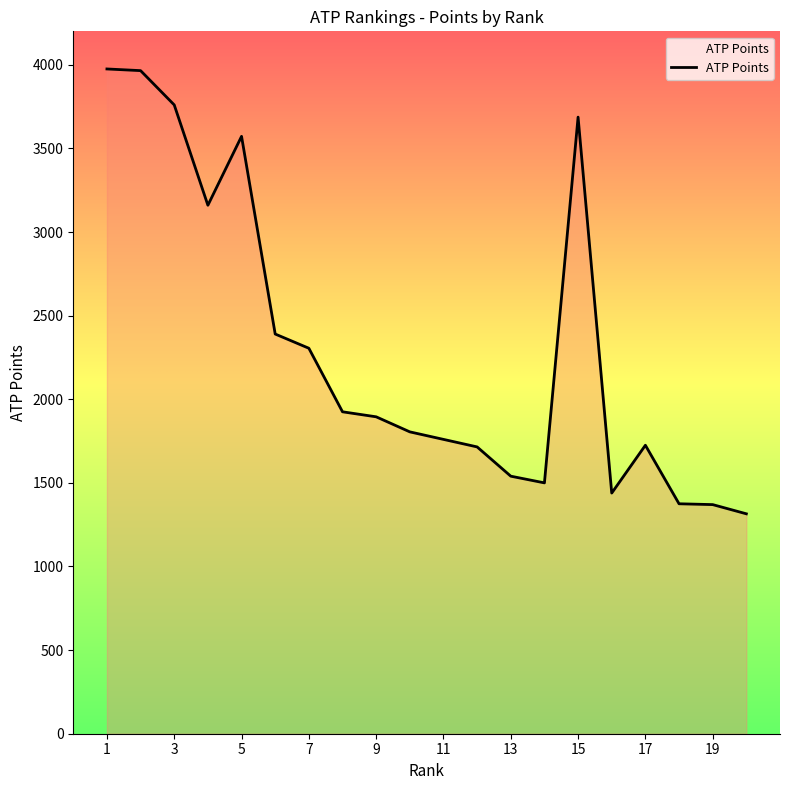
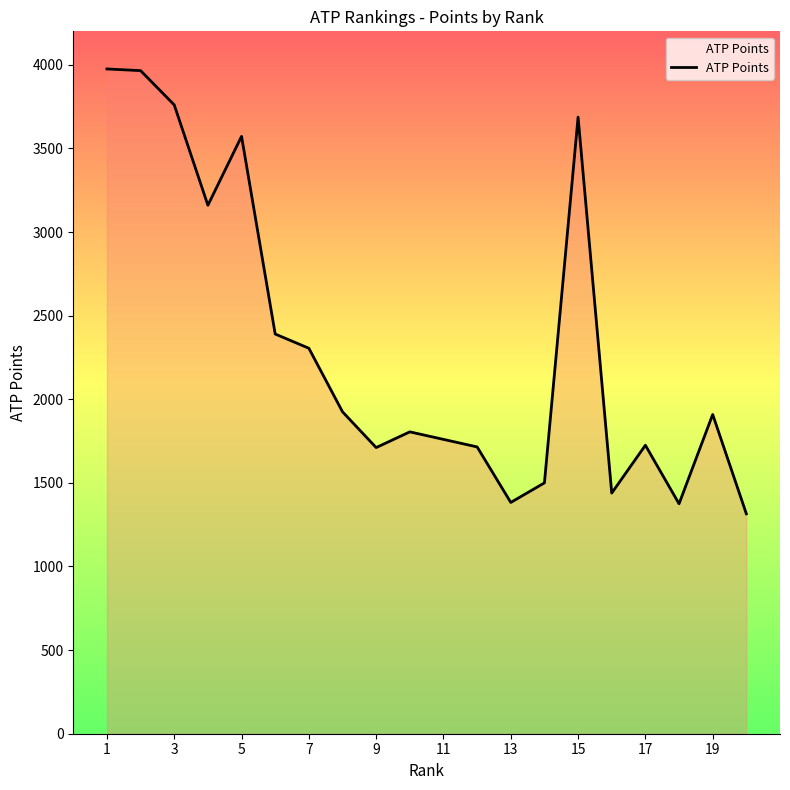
9: 1900 -> 1710
13: 1540 -> 1380
19: 1370 -> 1910
